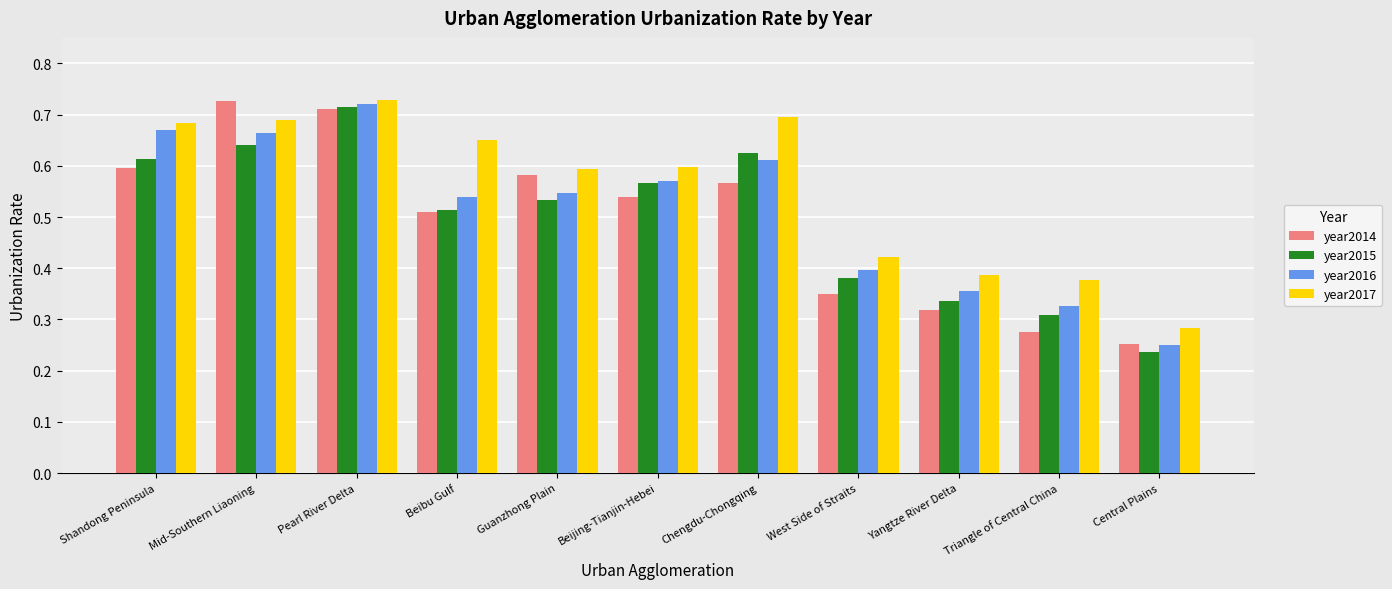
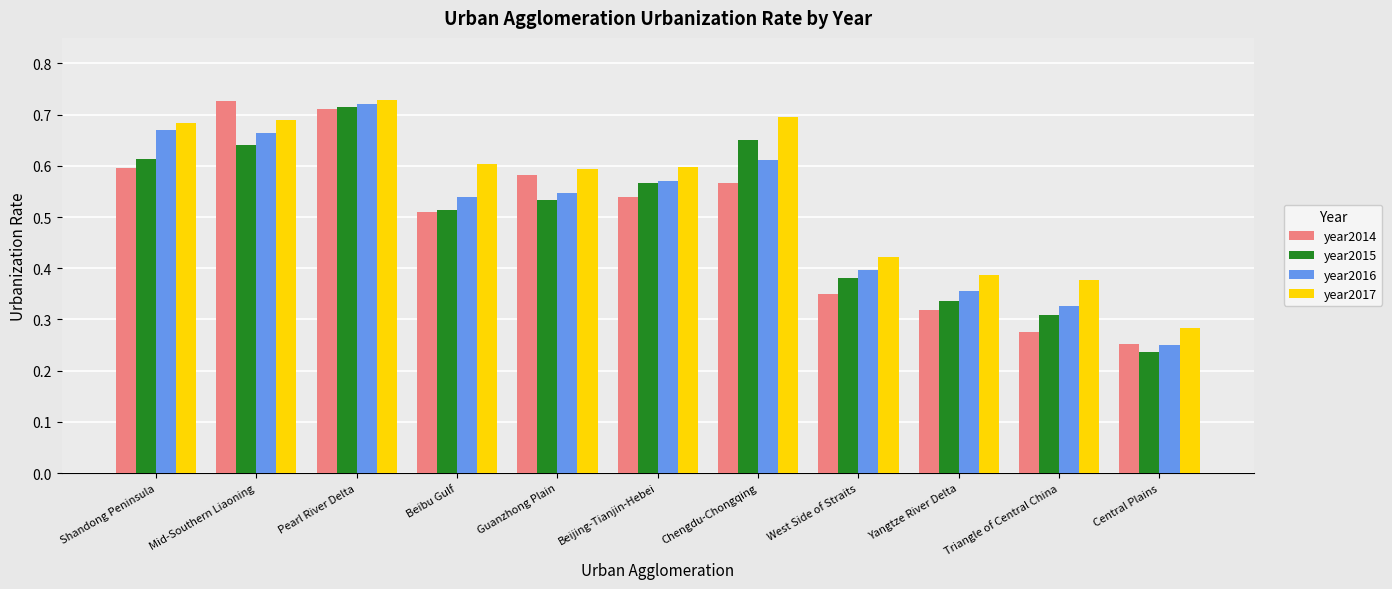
year2017, Beibu Gulf: 0.65 -> 0.60
year2015, Chengdu-Chongqing: 0.63 -> 0.65
